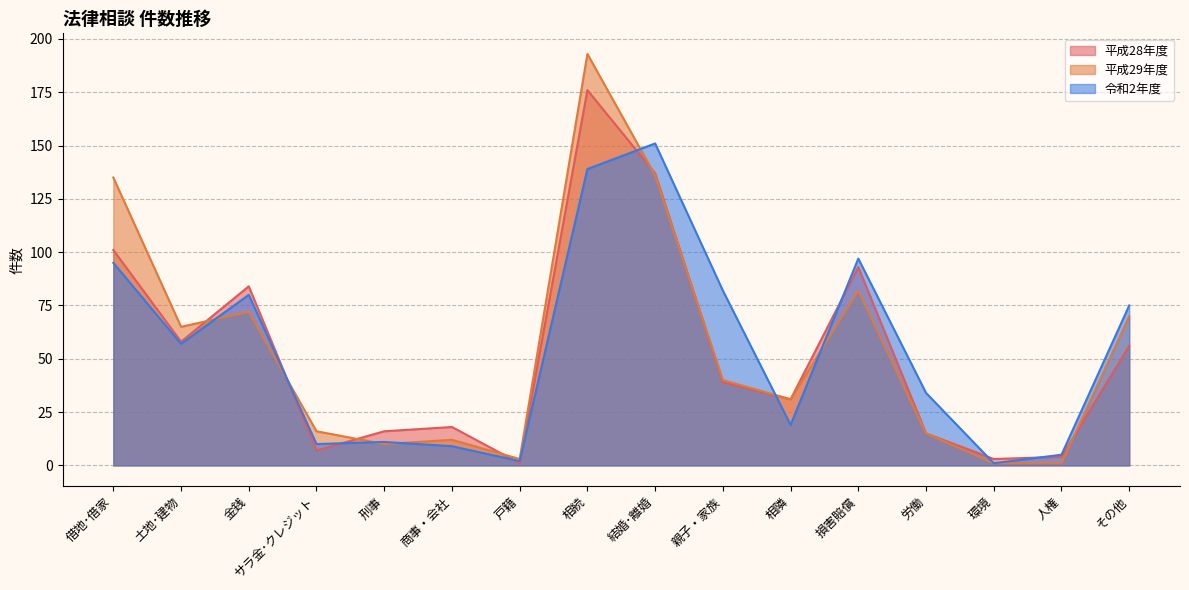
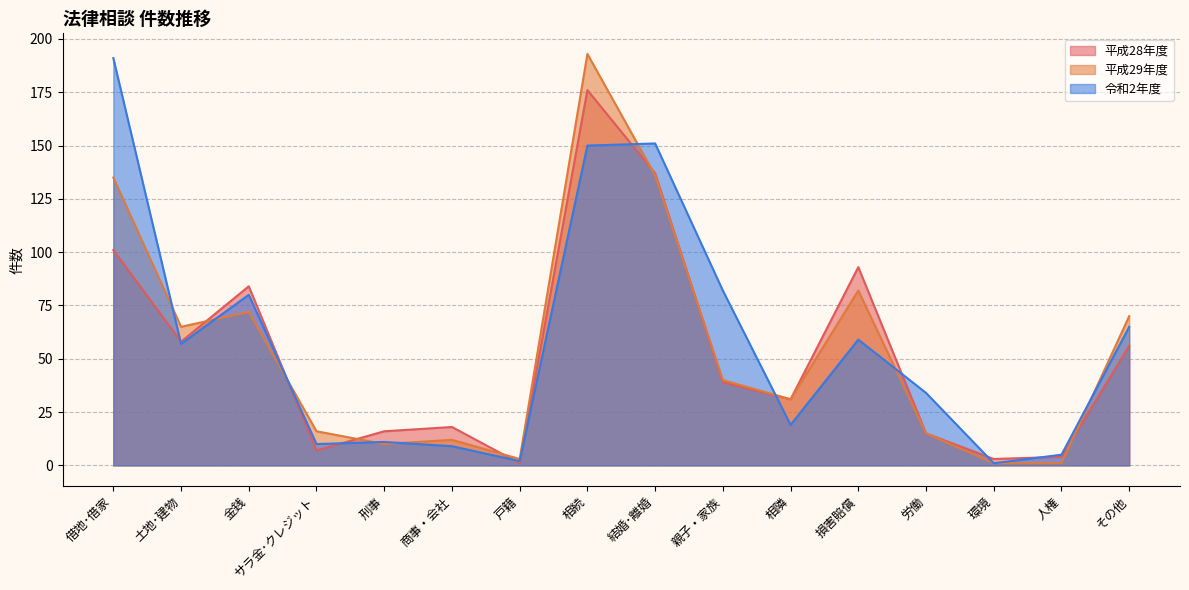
令和2年度, 借地･借家: 95 -> 191
令和2年度, 相続: 139 -> 150
令和2年度, 損害賠償: 97 -> 59
令和2年度, その他: 75 -> 65
